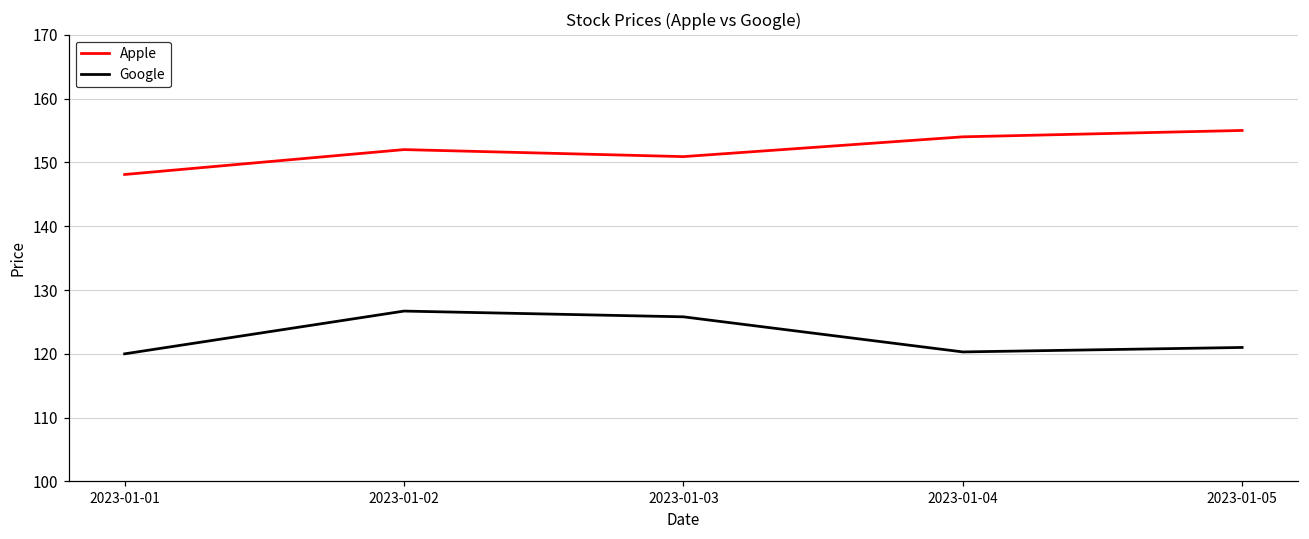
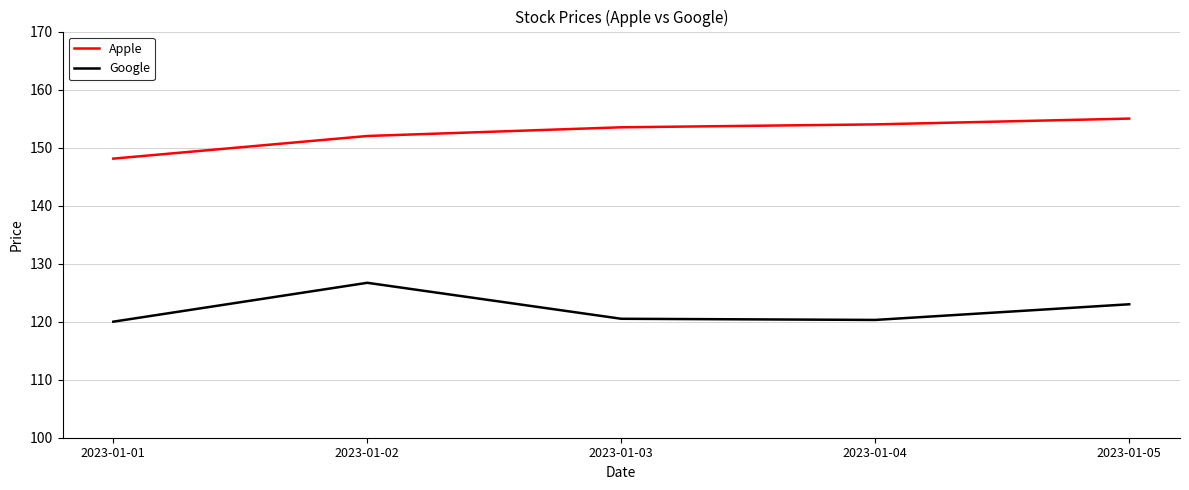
Apple, 2023-01-03: 151 -> 154
Google, 2023-01-03: 126 -> 121
Google, 2023-01-05: 121 -> 123
